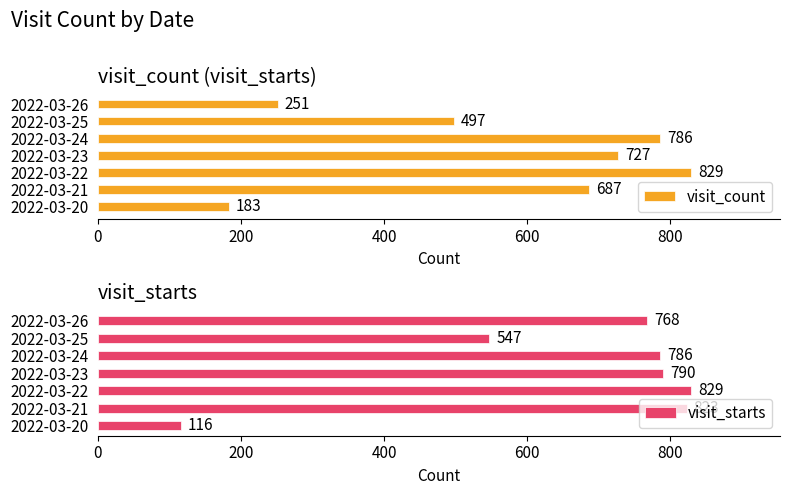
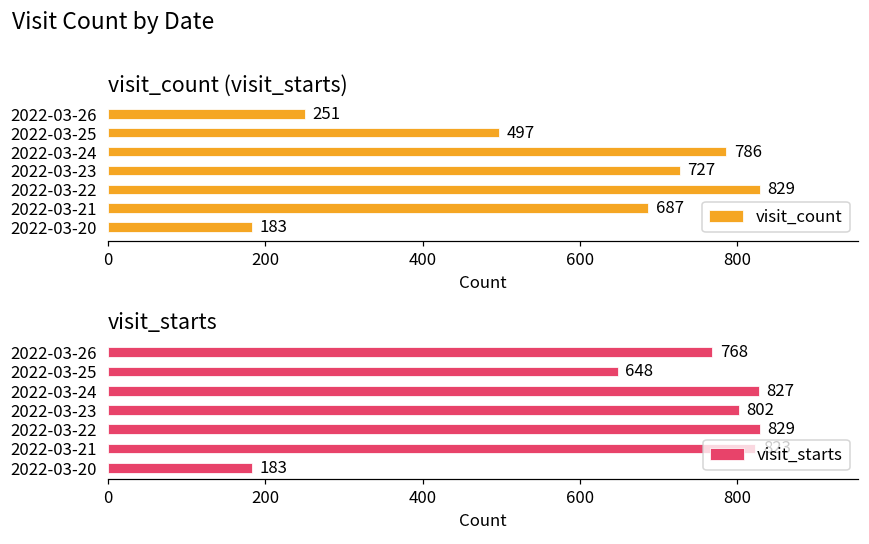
visit_starts, 2022-03-25: 547 -> 648
visit_starts, 2022-03-24: 786 -> 827
visit_starts, 2022-03-23: 790 -> 802
visit_starts, 2022-03-20: 116 -> 183
